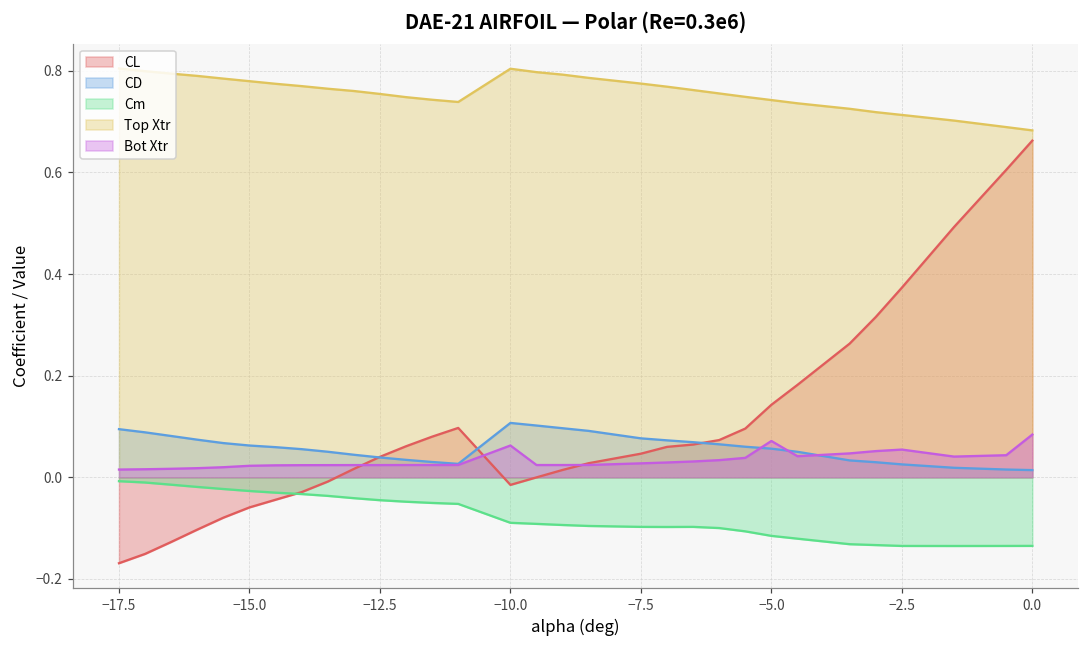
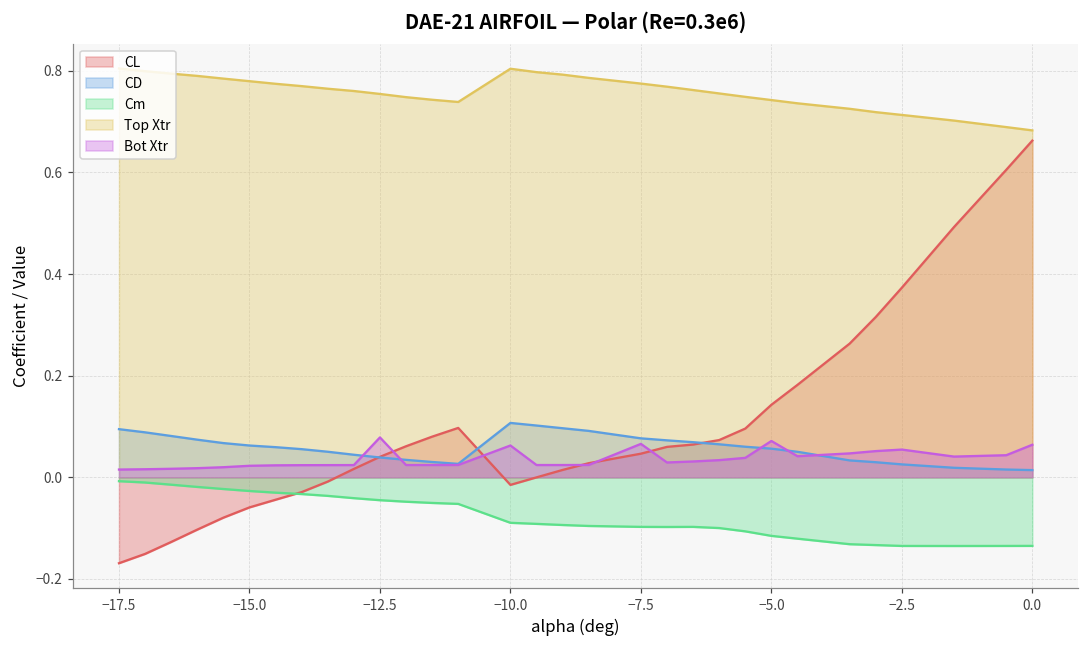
Bot Xtr, −12.5: 0.02 -> 0.08
Bot Xtr, −7.5: 0.03 -> 0.07
Bot Xtr, 0.0: 0.08 -> 0.06
